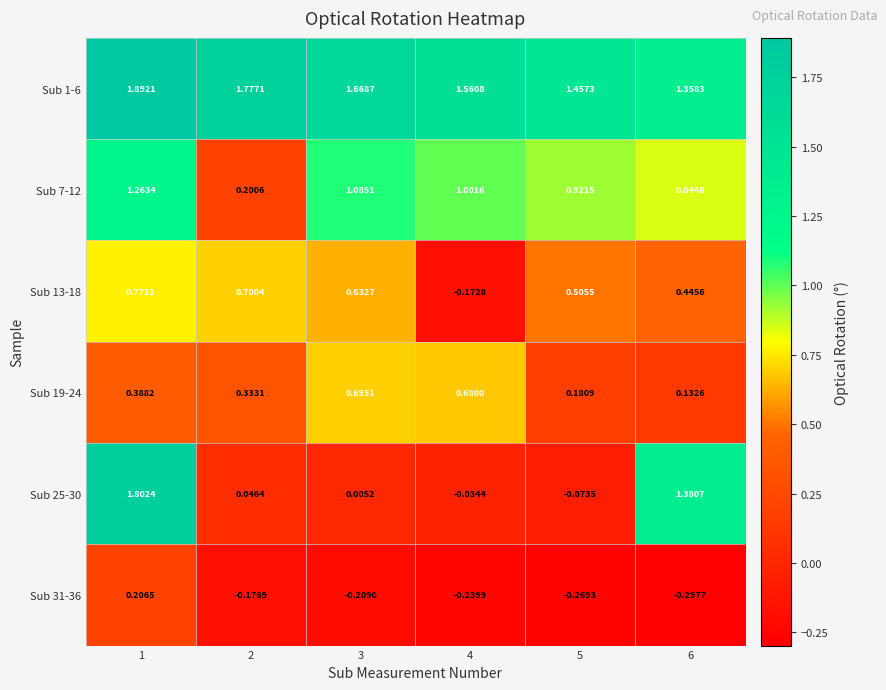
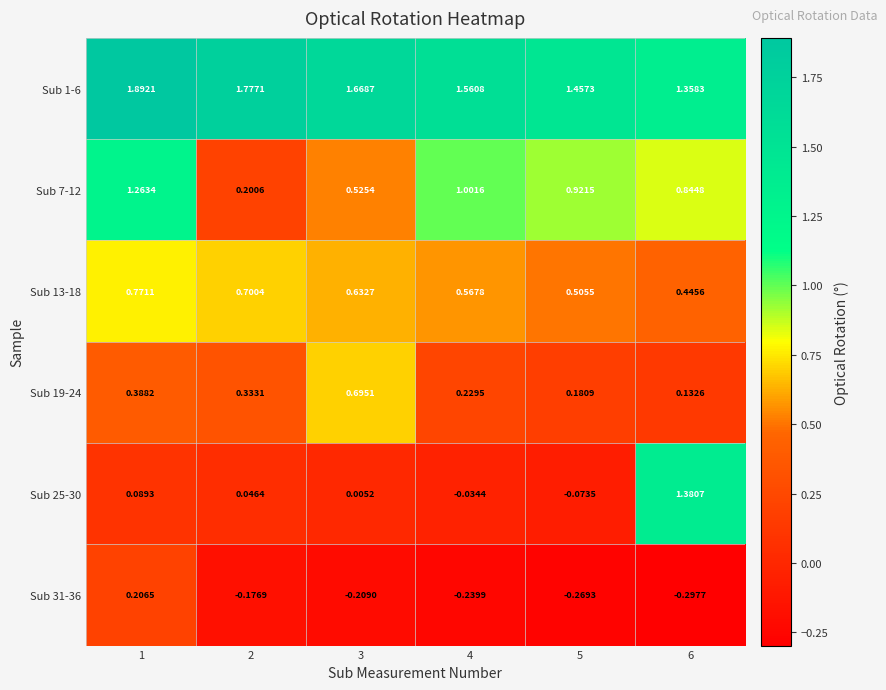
Sub 7-12, 3: 1.0851 -> 0.5254
Sub 13-18, 4: -0.1728 -> 0.5678
Sub 19-24, 4: 0.6800 -> 0.2295
Sub 25-30, 1: 1.8024 -> 0.0893
